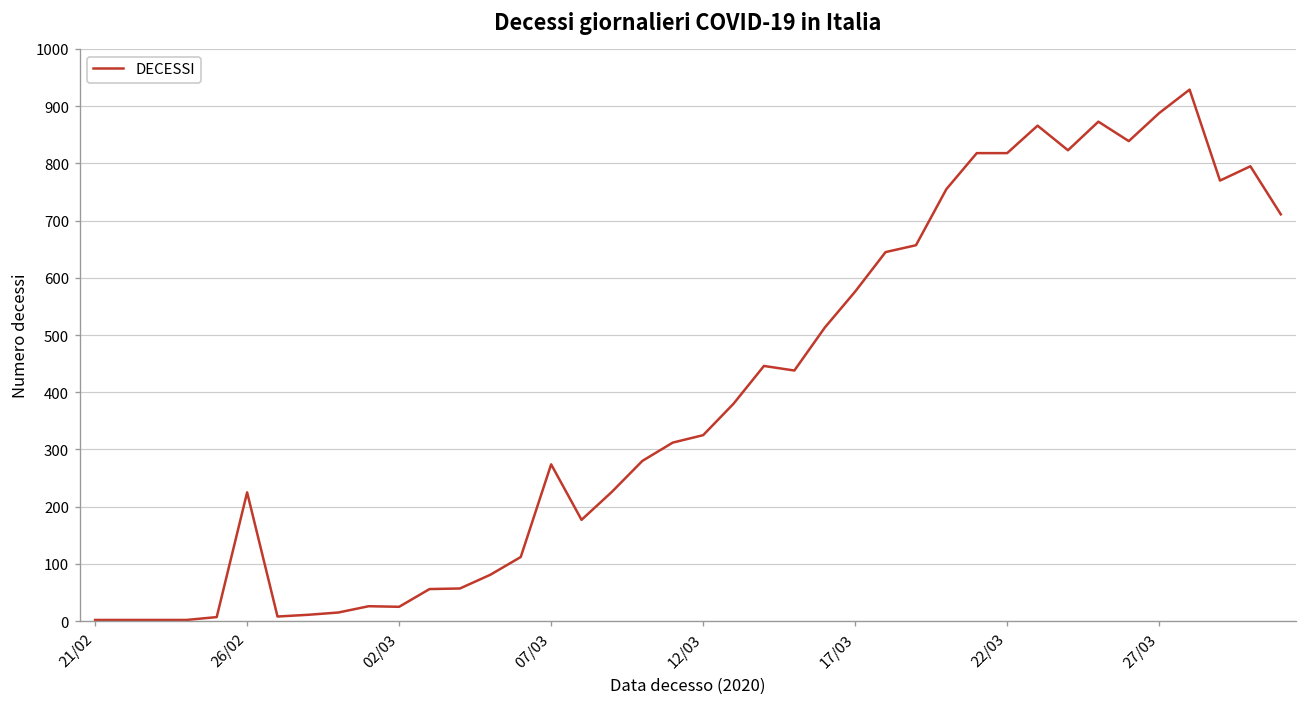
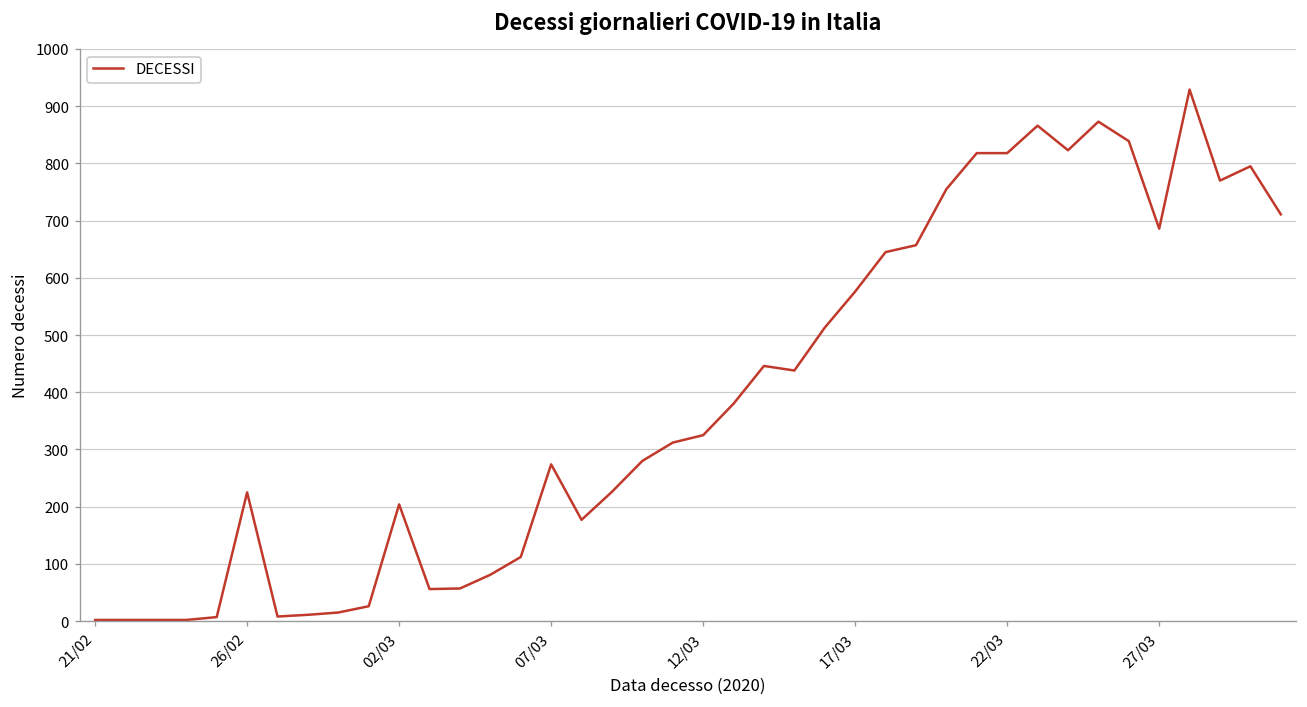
02/03: 30 -> 200
27/03: 890 -> 690
